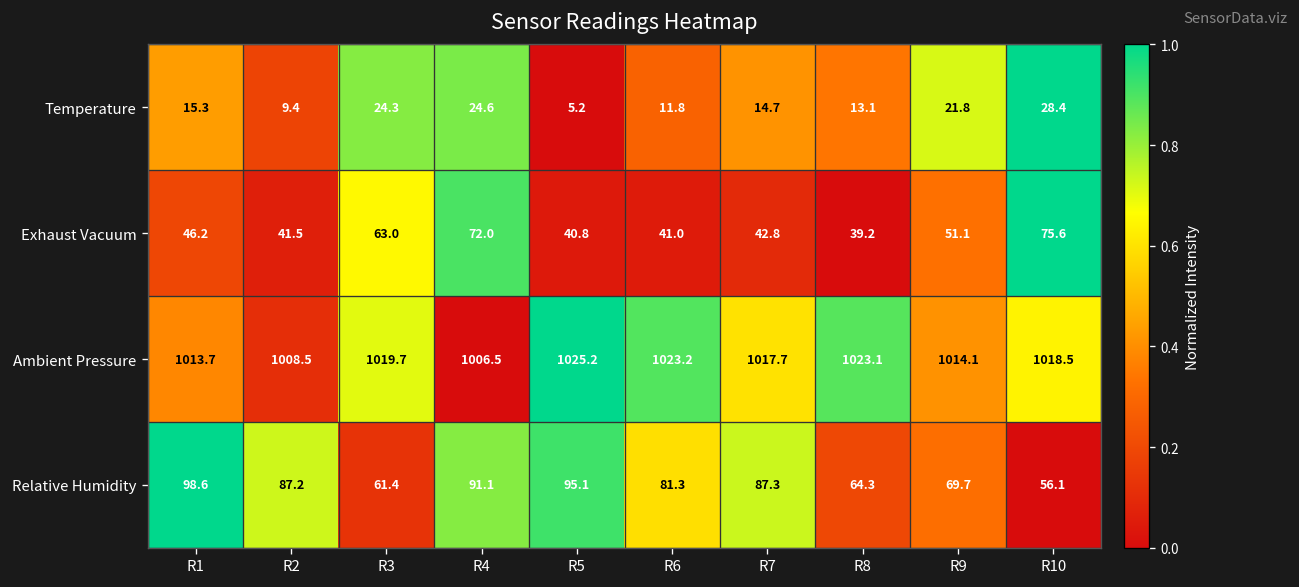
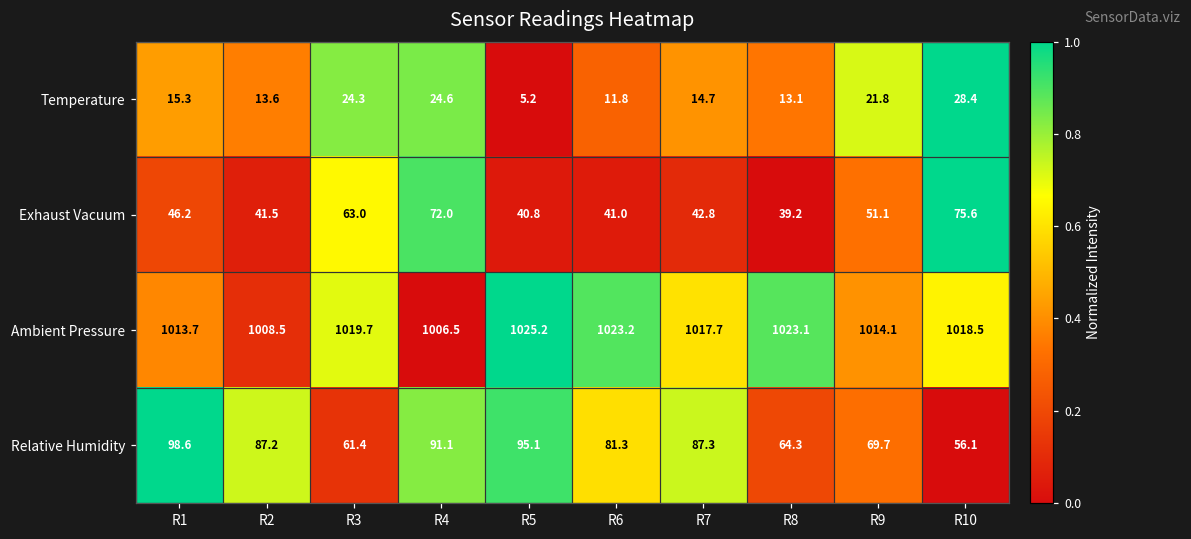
Temperature, R2: 9.4 -> 13.6
